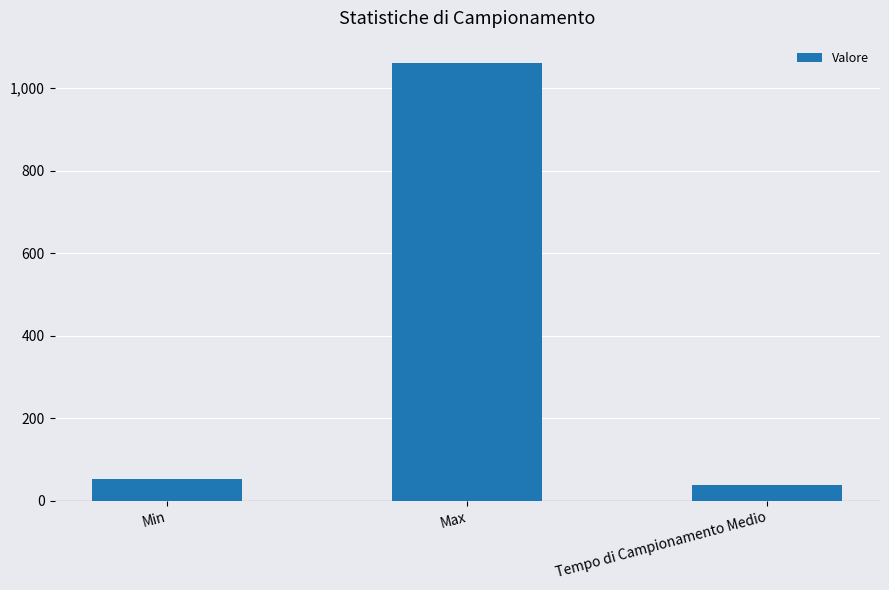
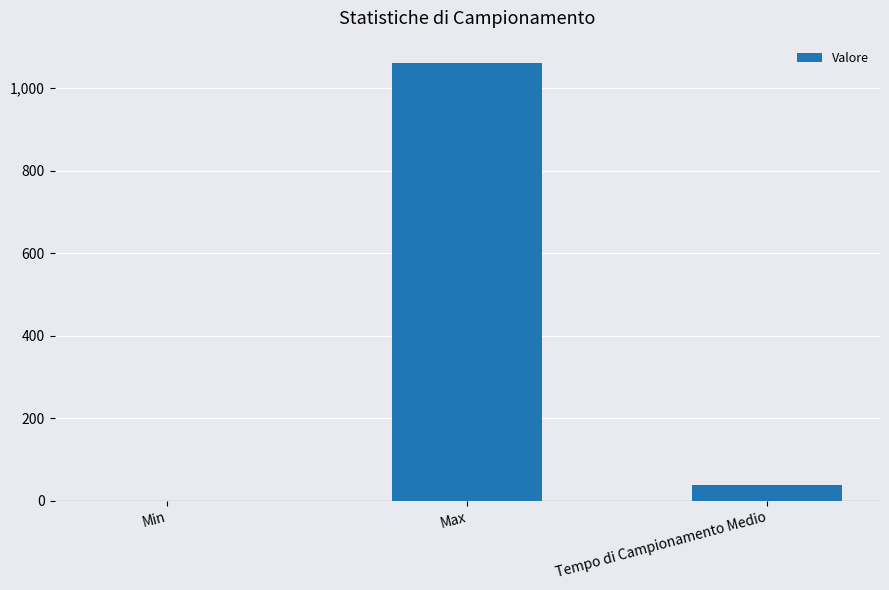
Min: 50 -> 0
